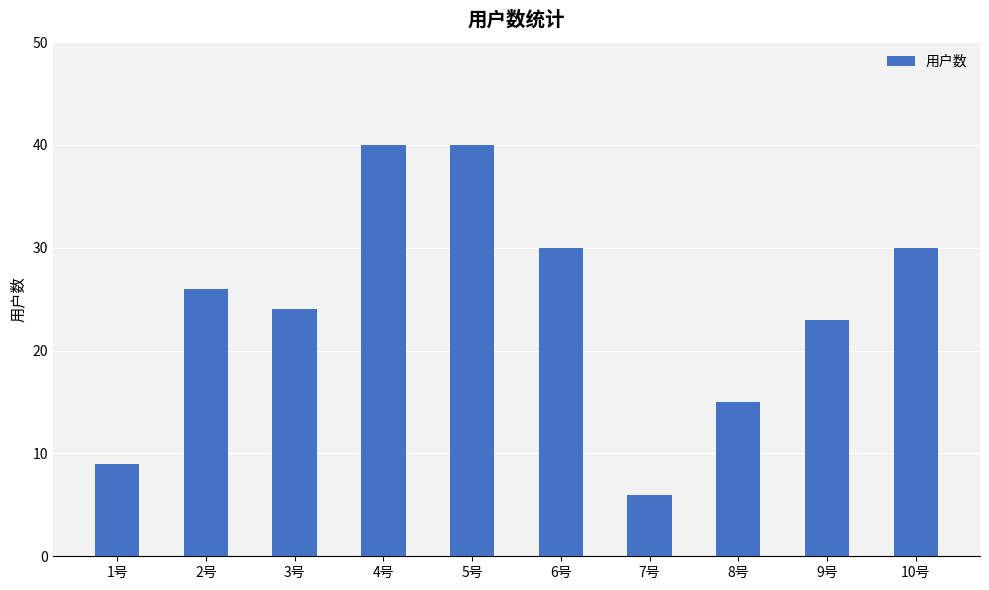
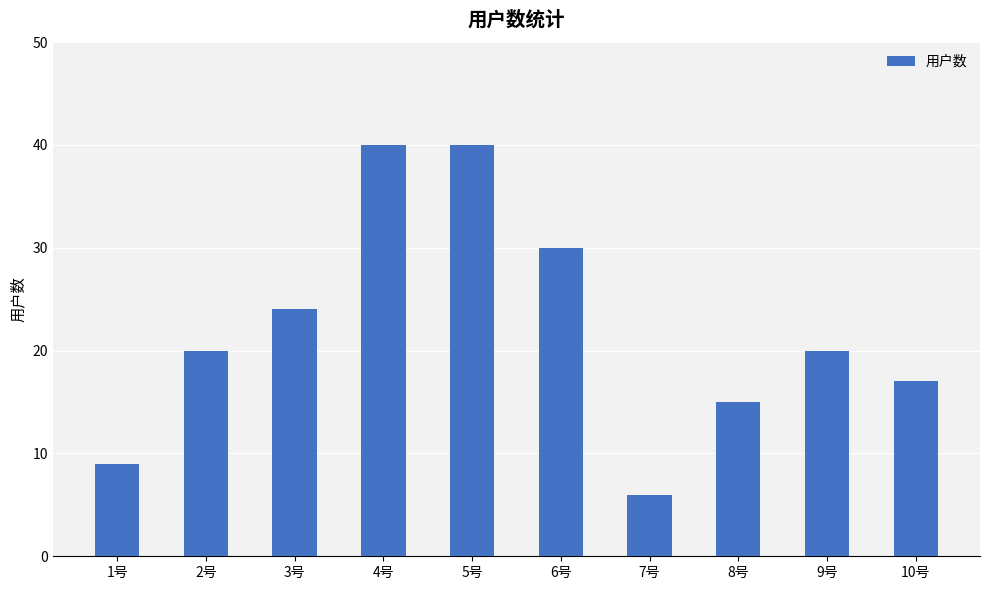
2号: 26 -> 20
9号: 23 -> 20
10号: 30 -> 17
